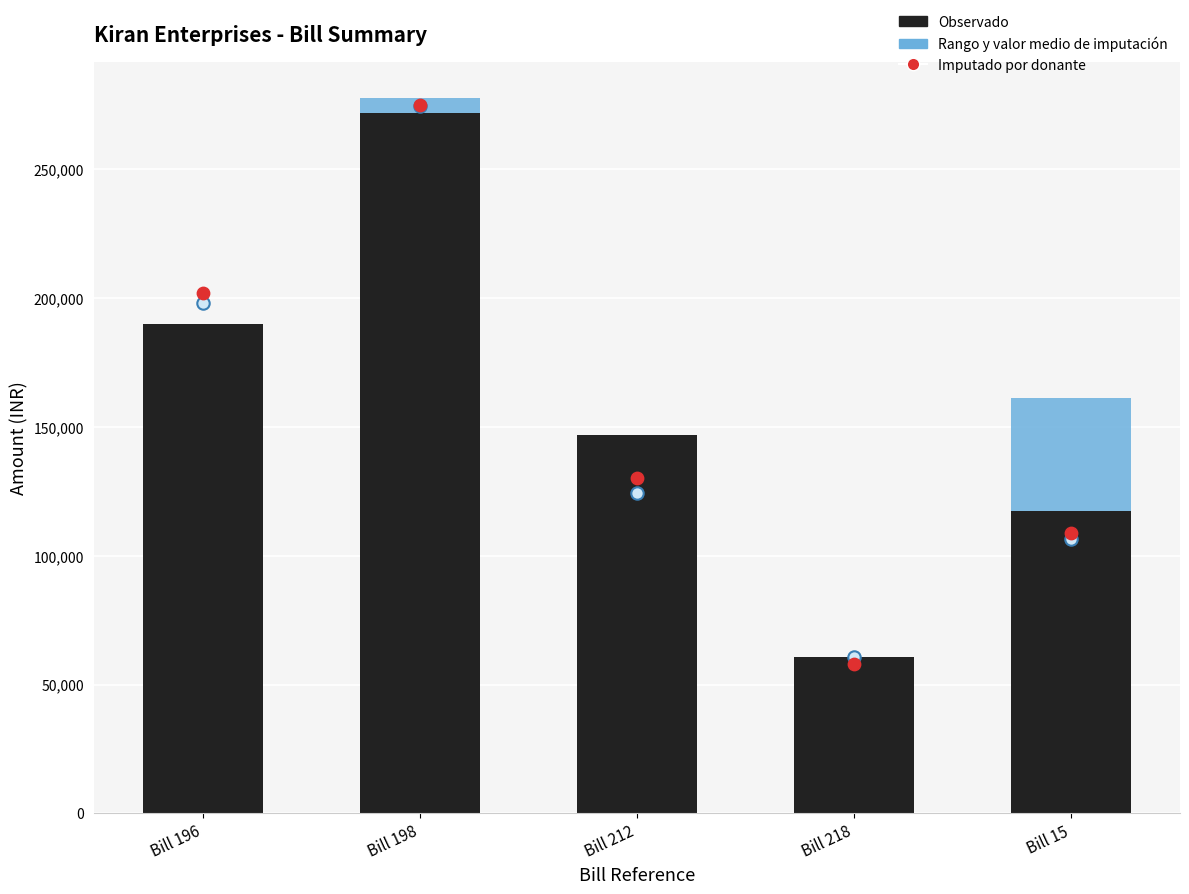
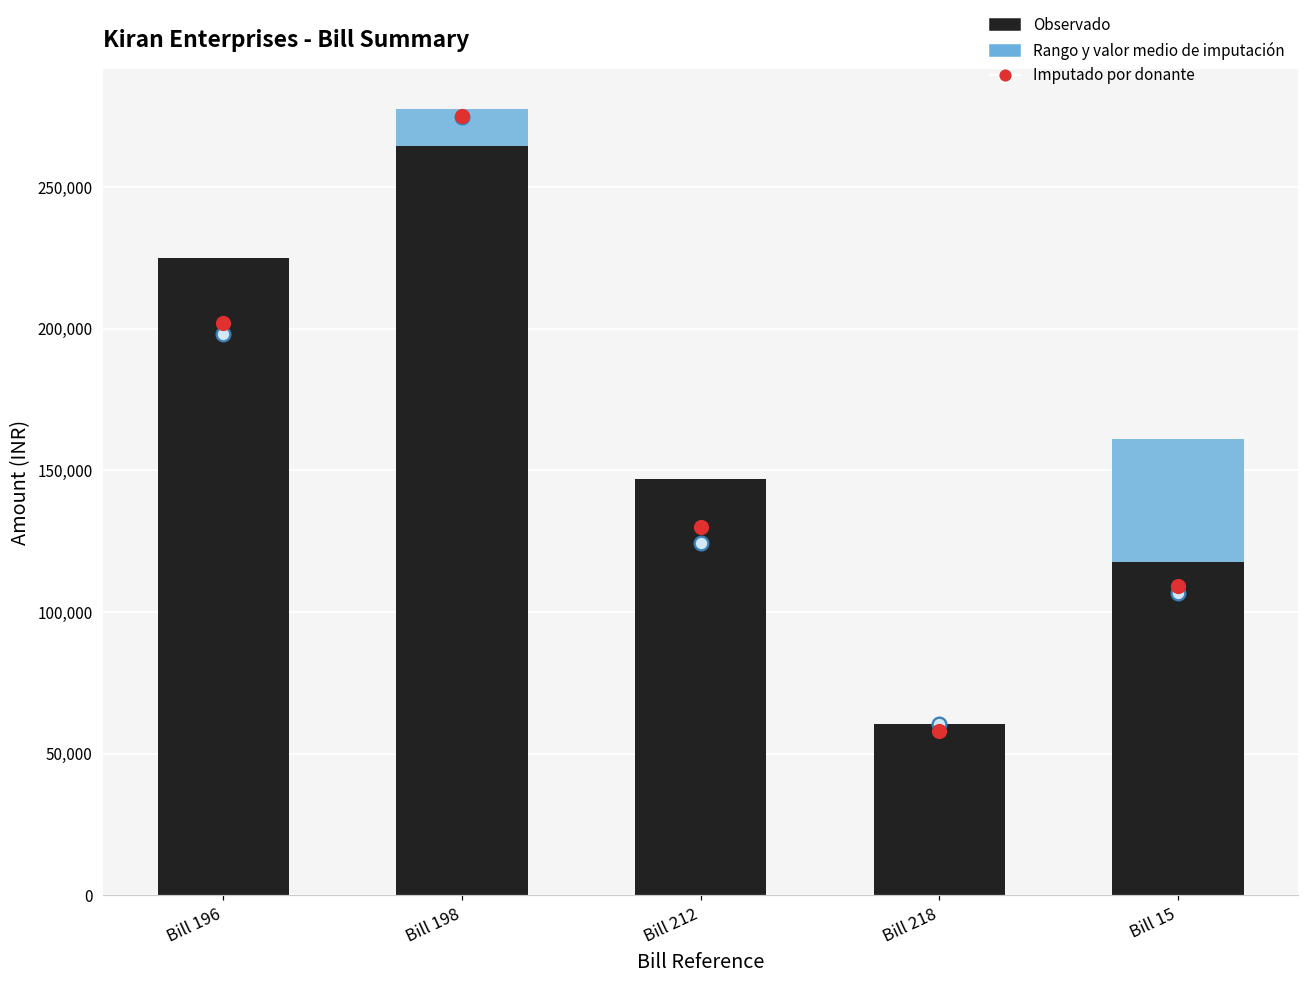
Observado, Bill 196: 190,000 -> 225,000
Observado, Bill 198: 272,000 -> 265,000
